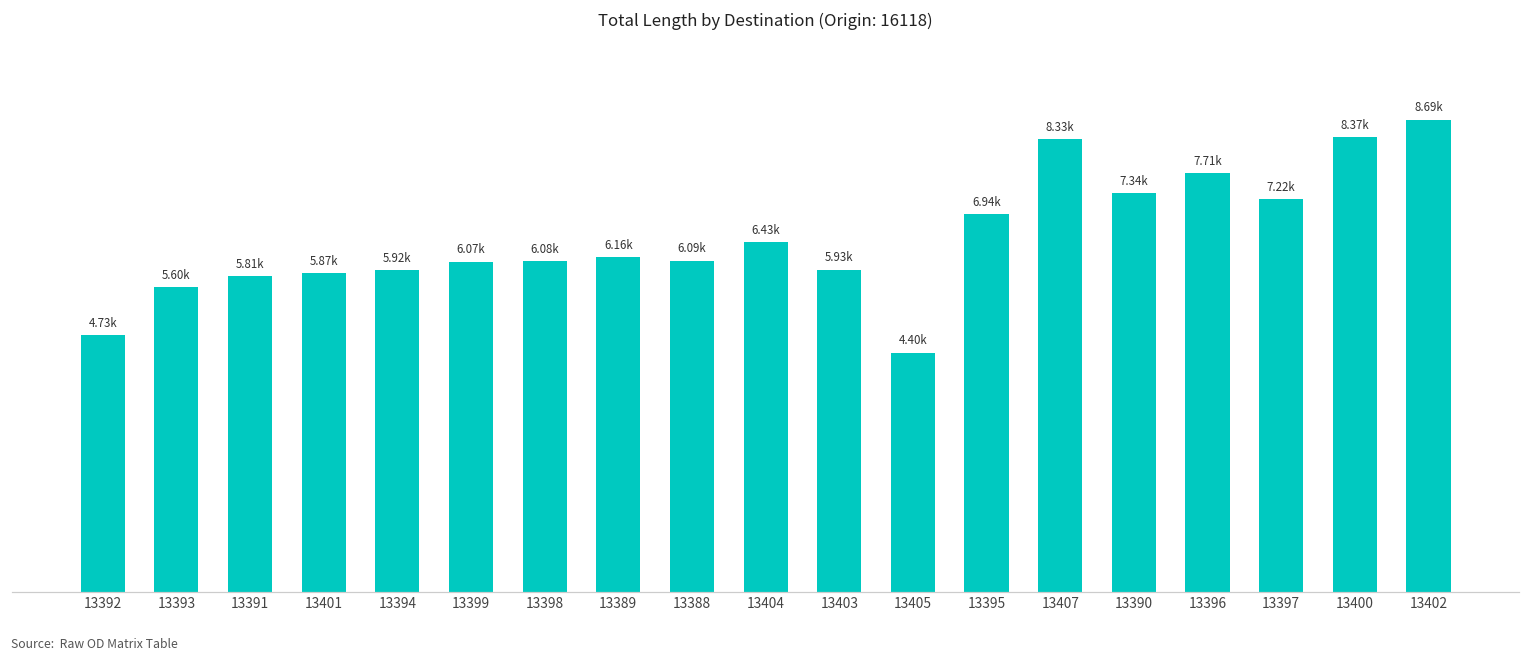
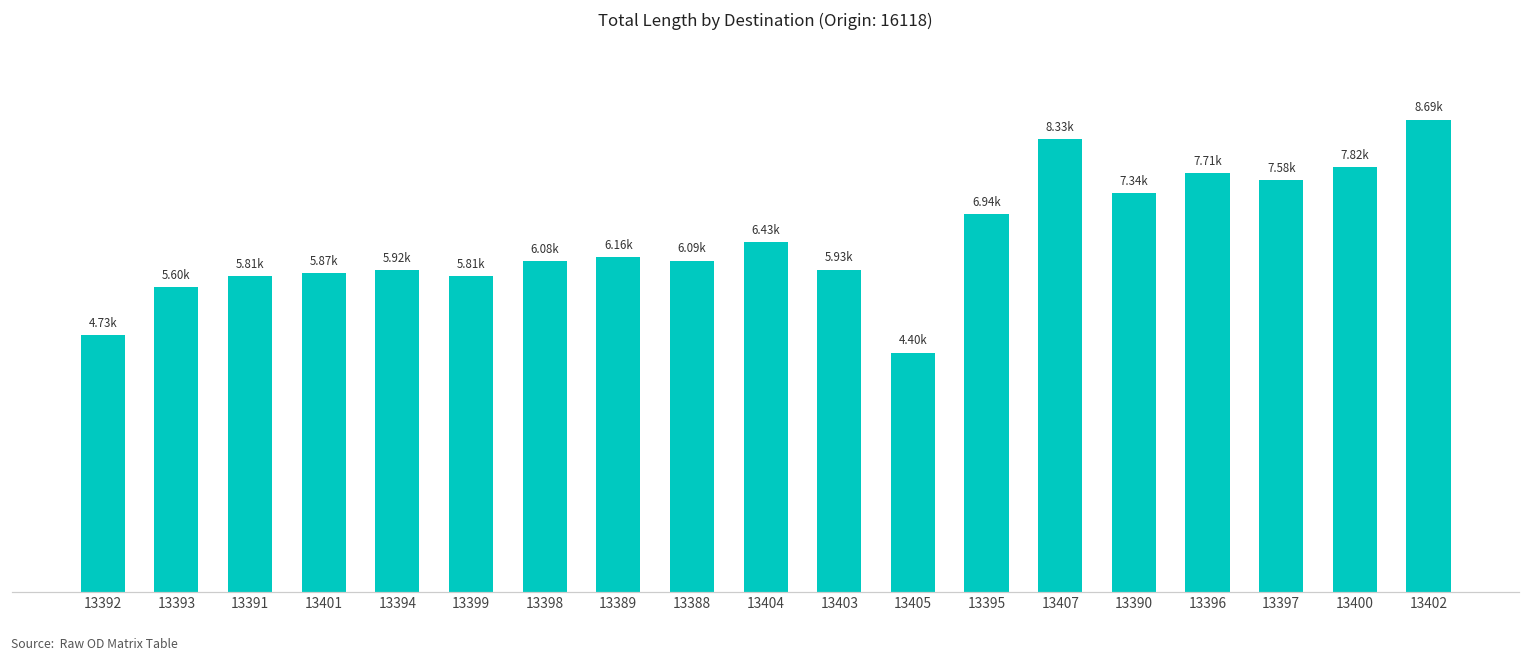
13399: 6.07k -> 5.81k
13397: 7.22k -> 7.58k
13400: 8.37k -> 7.82k
